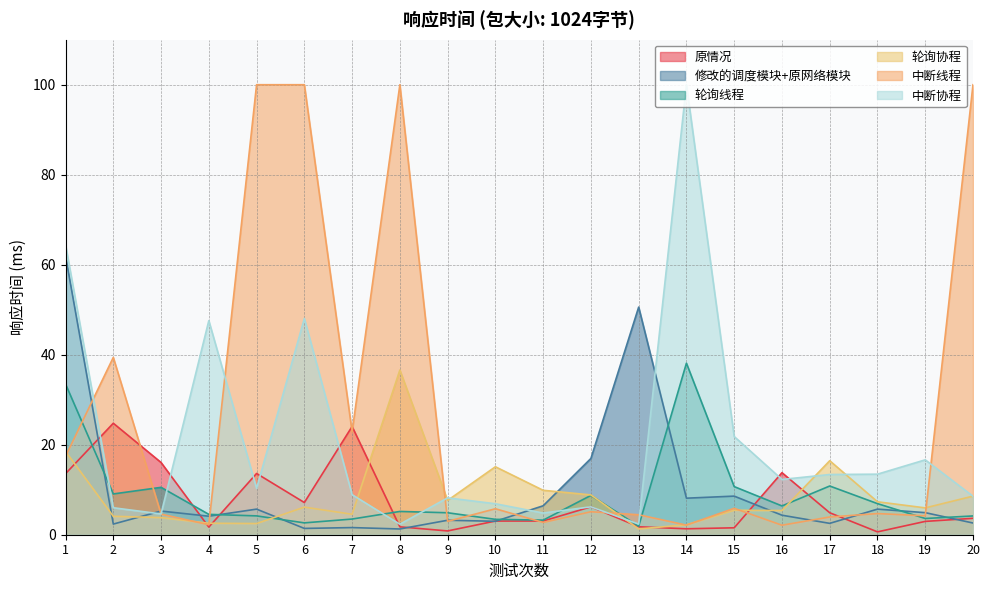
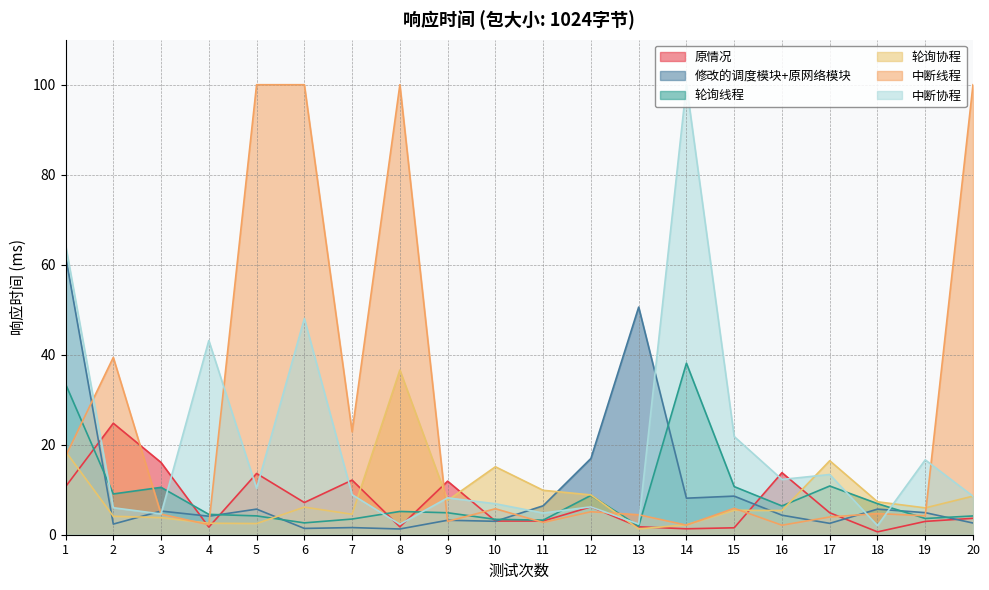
原情况, 1: 14 -> 11
中断协程, 4: 48 -> 43
原情况, 7: 24 -> 12
原情况, 9: 1 -> 12
中断协程, 18: 13 -> 2
